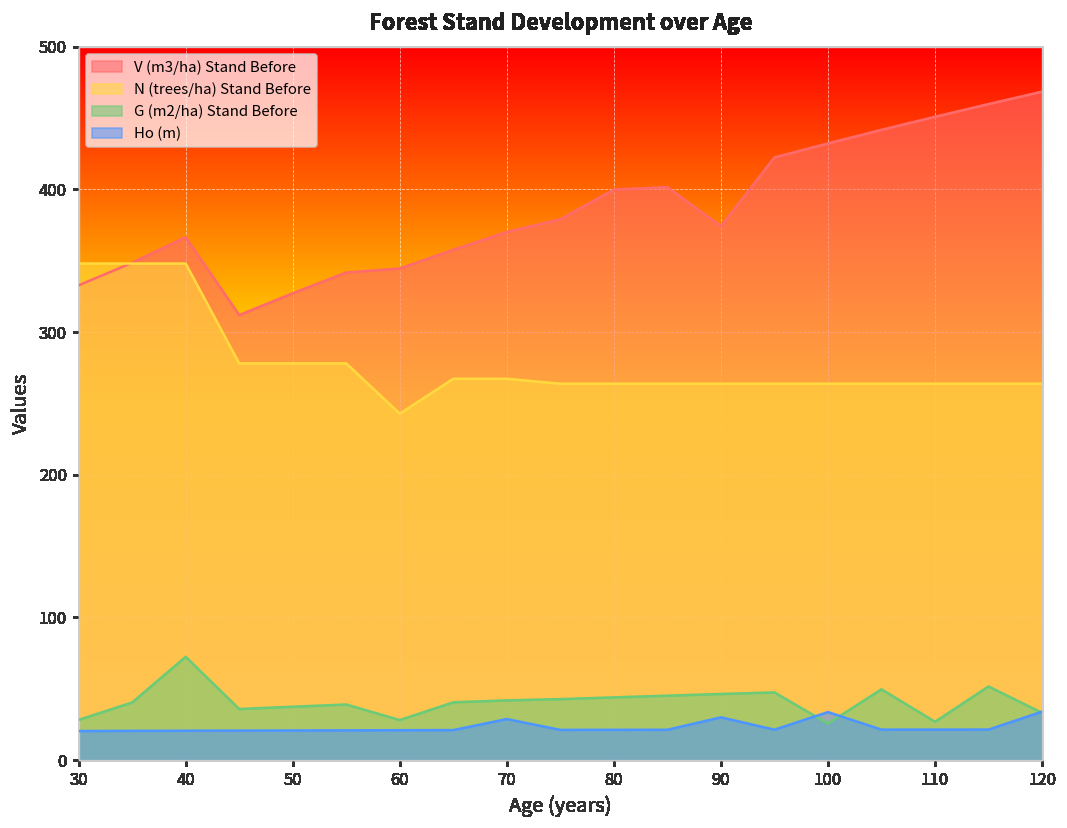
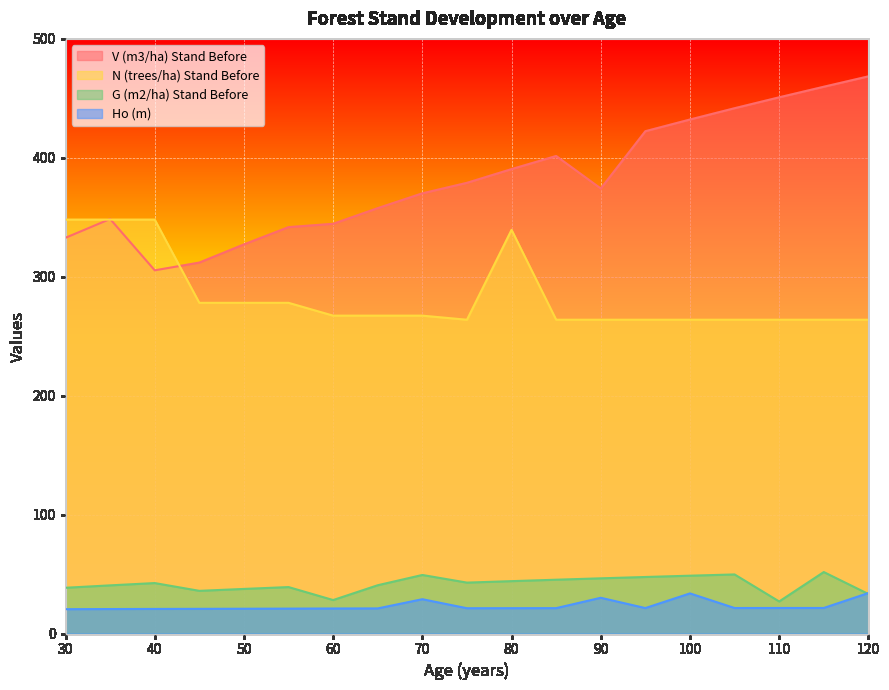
G (m2/ha) Stand Before, 30: 28 -> 38
V (m3/ha) Stand Before, 40: 366 -> 305
G (m2/ha) Stand Before, 40: 72 -> 42
N (trees/ha) Stand Before, 60: 243 -> 267
G (m2/ha) Stand Before, 70: 42 -> 49
V (m3/ha) Stand Before, 80: 400 -> 391
N (trees/ha) Stand Before, 80: 264 -> 339
G (m2/ha) Stand Before, 100: 26 -> 49
